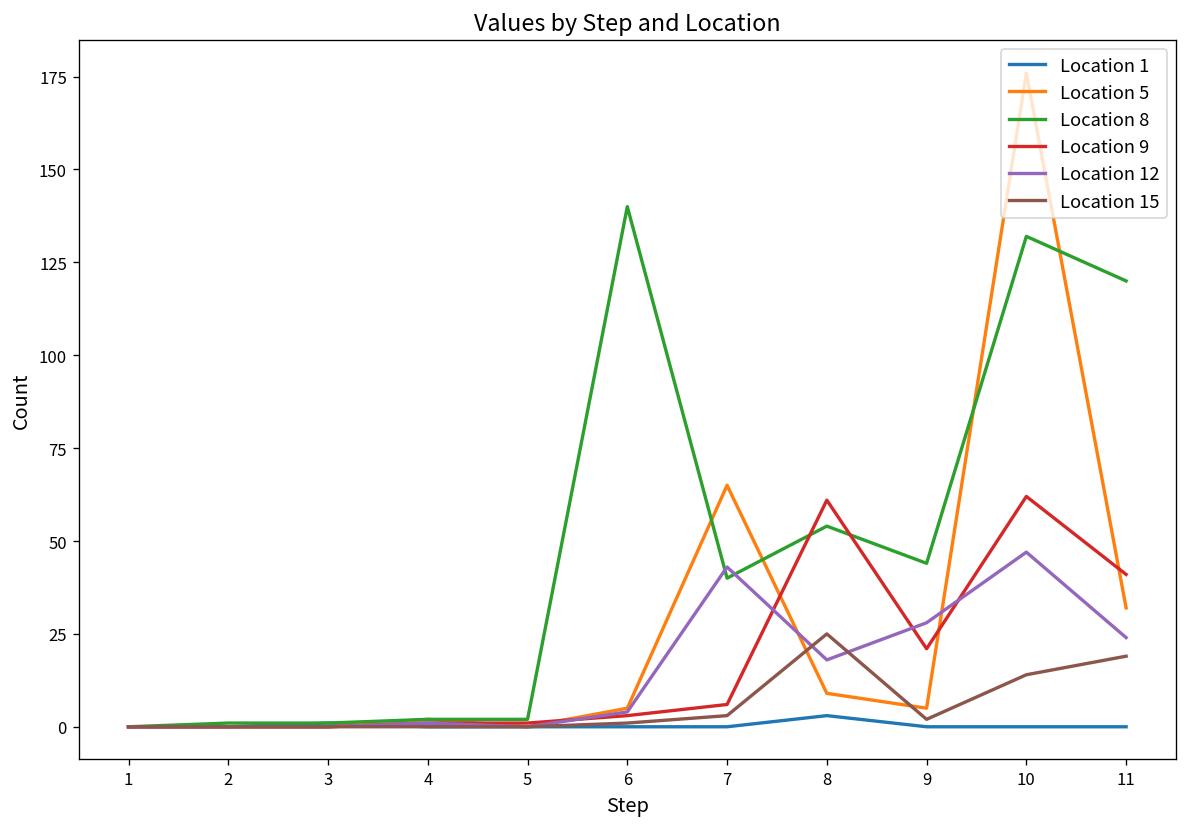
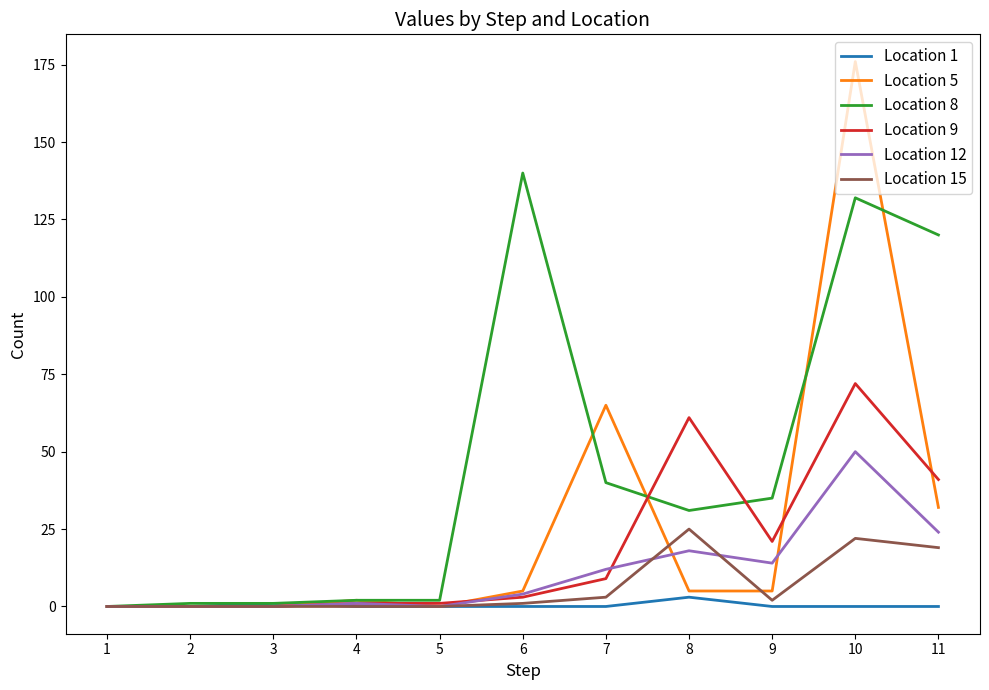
Location 9, 7: 6 -> 9
Location 12, 7: 43 -> 12
Location 5, 8: 9 -> 5
Location 8, 8: 54 -> 31
Location 8, 9: 44 -> 35
Location 12, 9: 28 -> 14
Location 9, 10: 62 -> 72
Location 12, 10: 47 -> 50
Location 15, 10: 14 -> 22
